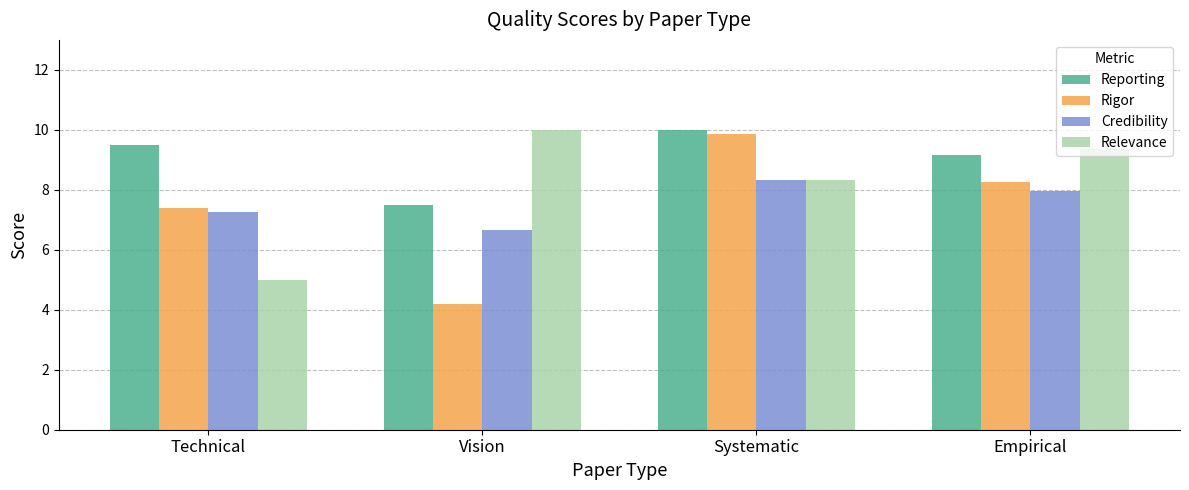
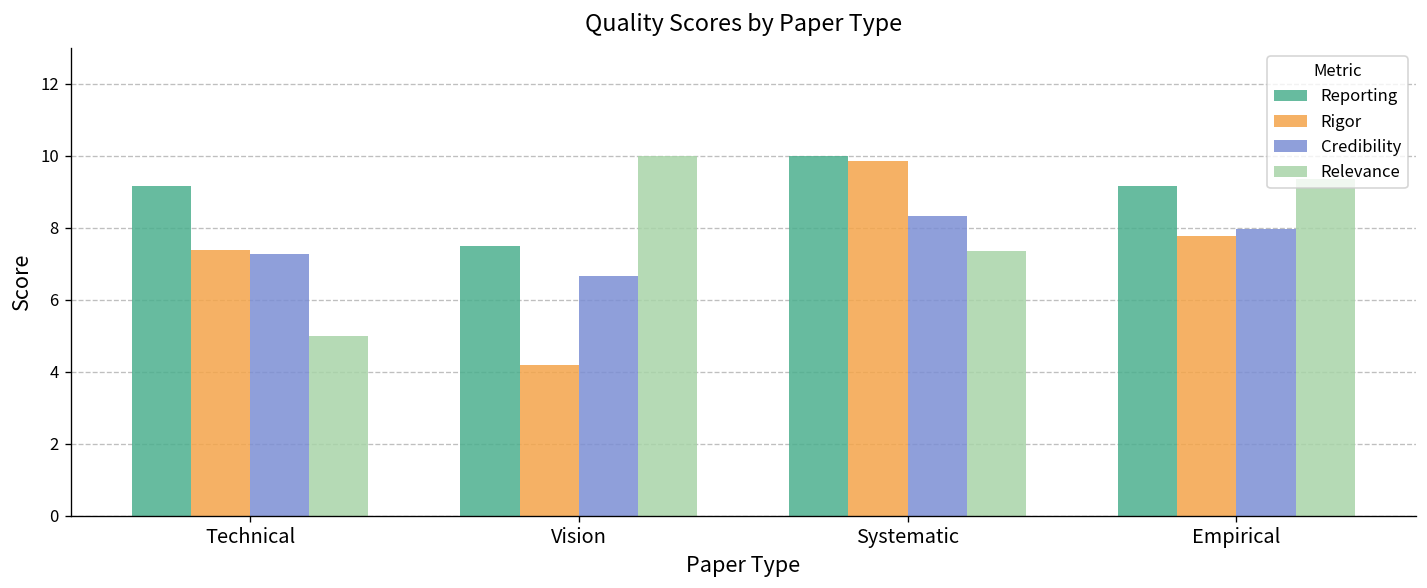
Reporting, Technical: 9.5 -> 9.2
Relevance, Systematic: 8.3 -> 7.3
Rigor, Empirical: 8.3 -> 7.8
